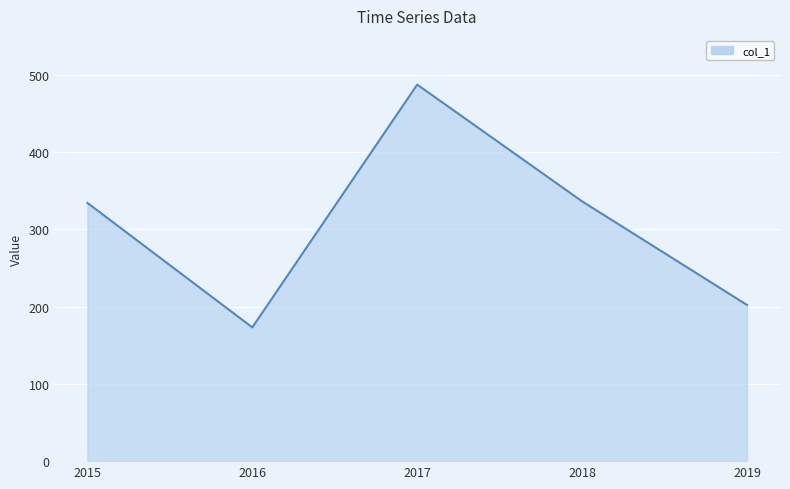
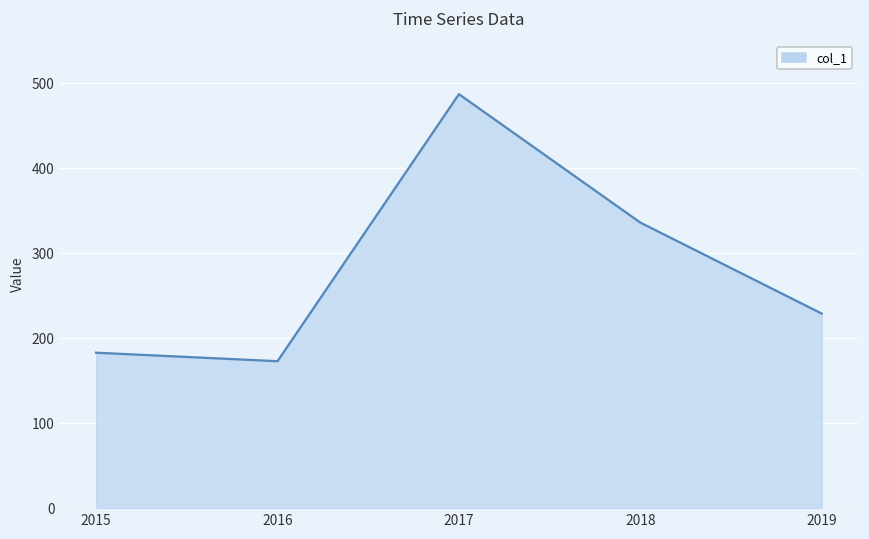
2015: 330 -> 180
2019: 200 -> 230
